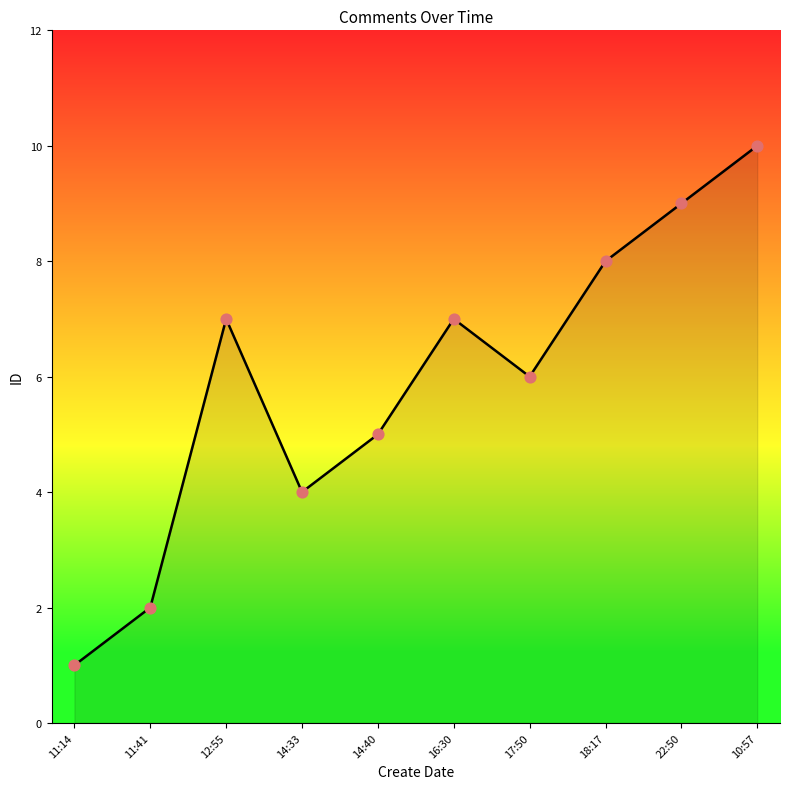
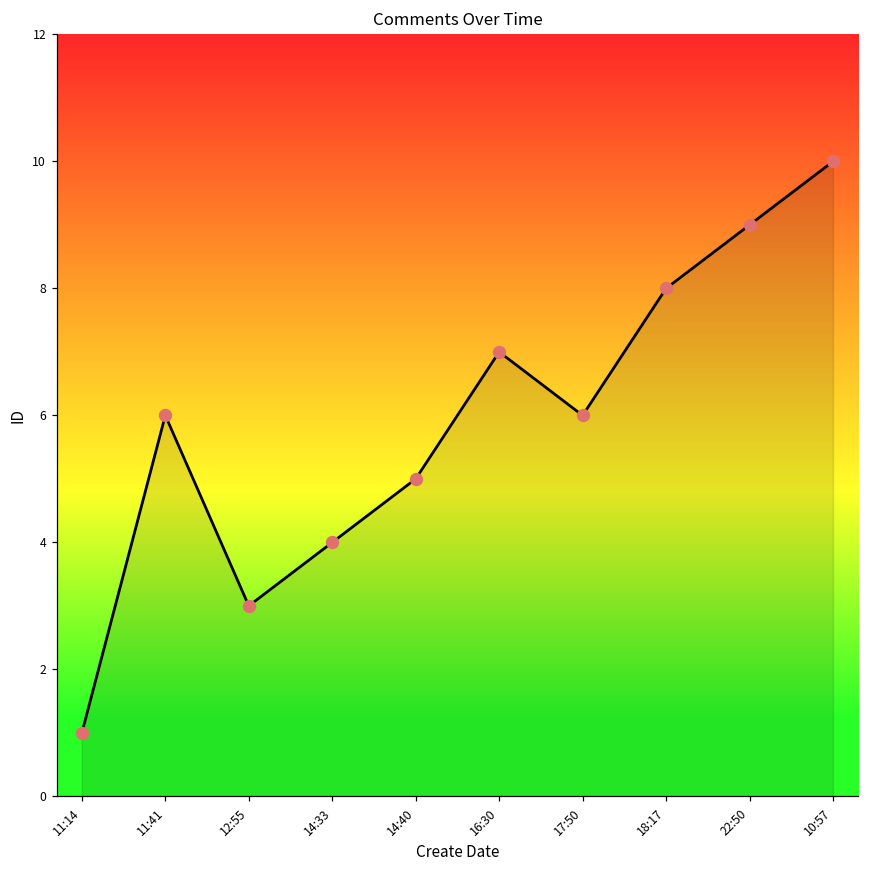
11:41: 2 -> 6
12:55: 7 -> 3
